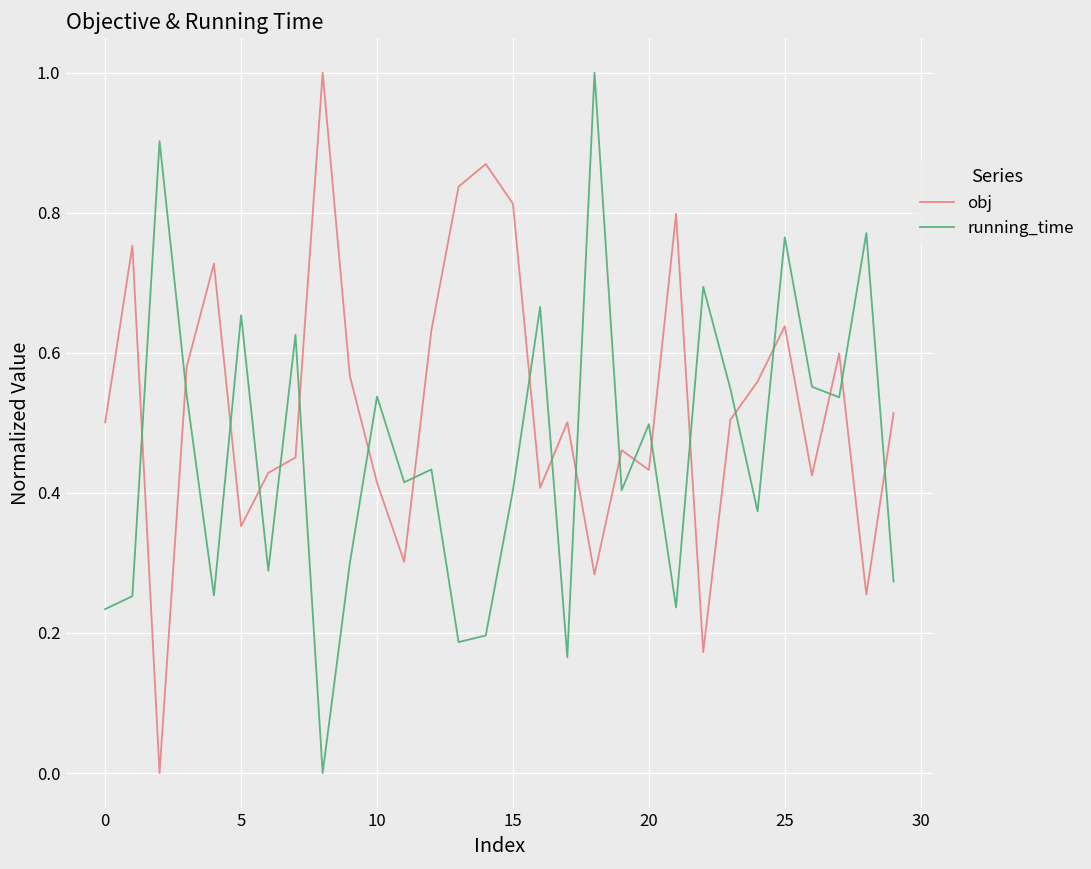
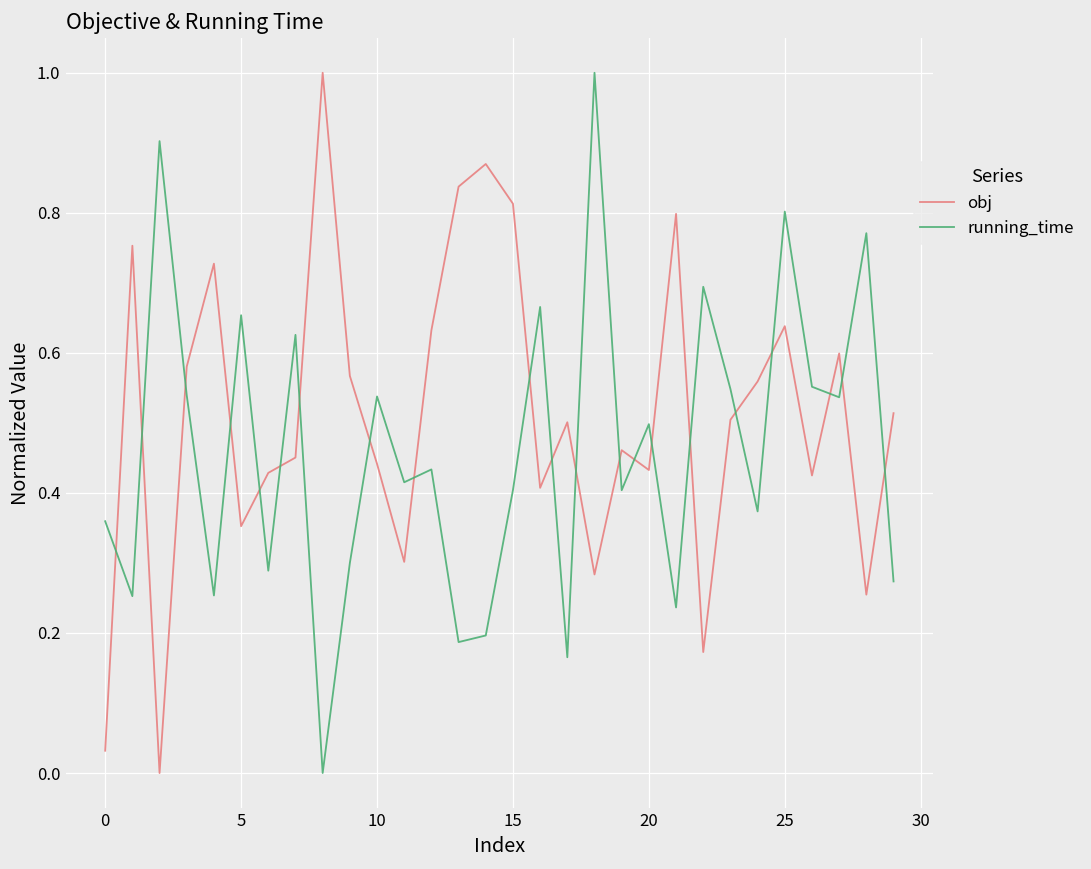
obj, 0: 0.50 -> 0.03
running_time, 0: 0.23 -> 0.36
obj, 10: 0.41 -> 0.44
running_time, 25: 0.77 -> 0.80
